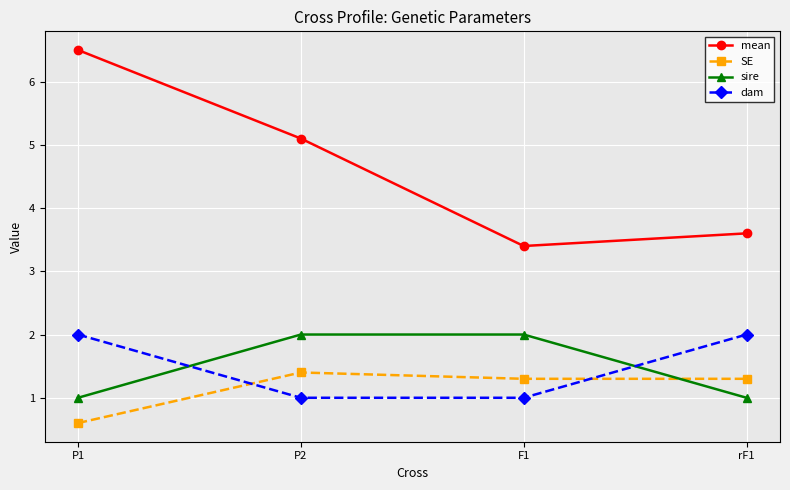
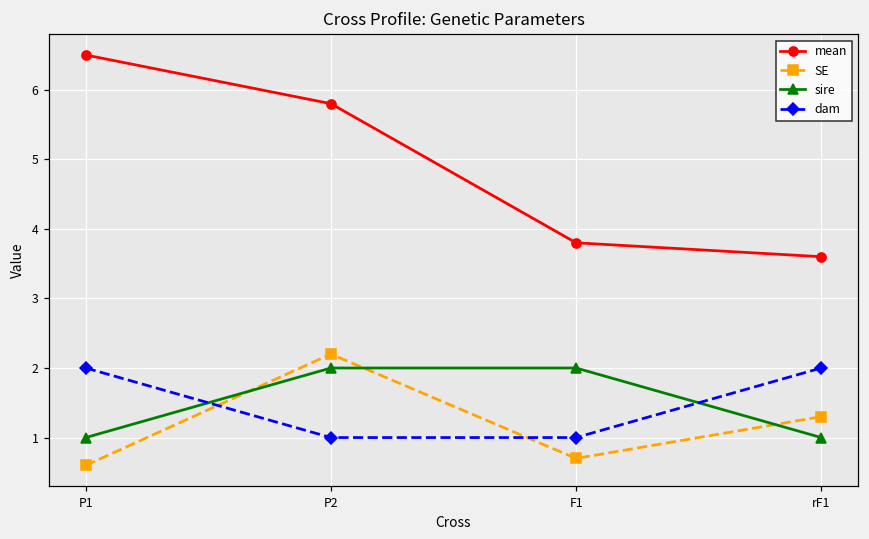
mean, P2: 5.1 -> 5.8
SE, P2: 1.4 -> 2.2
mean, F1: 3.4 -> 3.8
SE, F1: 1.3 -> 0.7
